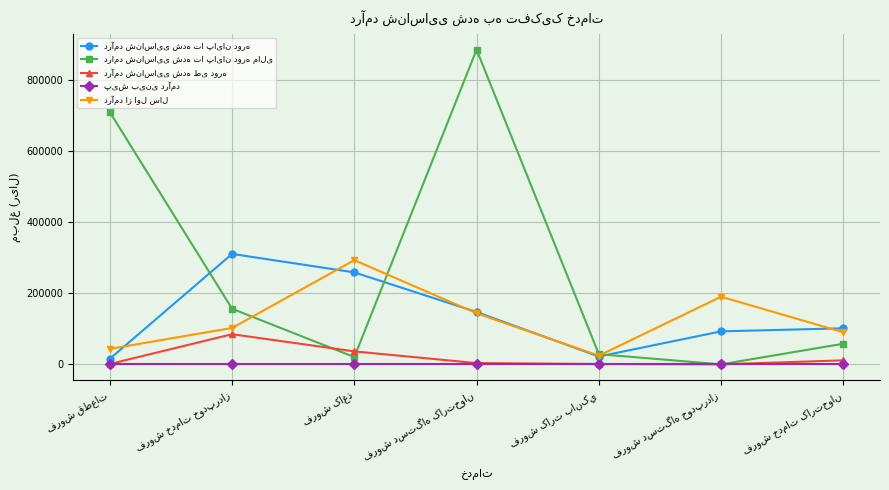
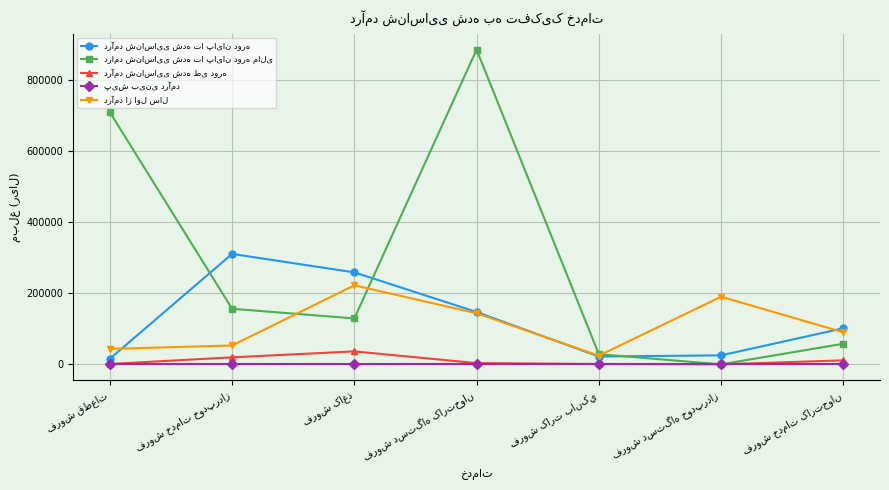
درآمد شناسایی شده طی دوره, فروش خدمات خودپرداز: 80000 -> 20000
درآمد از اول سال, فروش خدمات خودپرداز: 100000 -> 50000
درامد شناسایی شده تا پایان دوره مالی, فروش کاغذ: 20000 -> 130000
درآمد از اول سال, فروش کاغذ: 290000 -> 220000
درآمد شناسایی شده تا پایان دوره, فروش دستگاه خودپرداز: 90000 -> 30000
